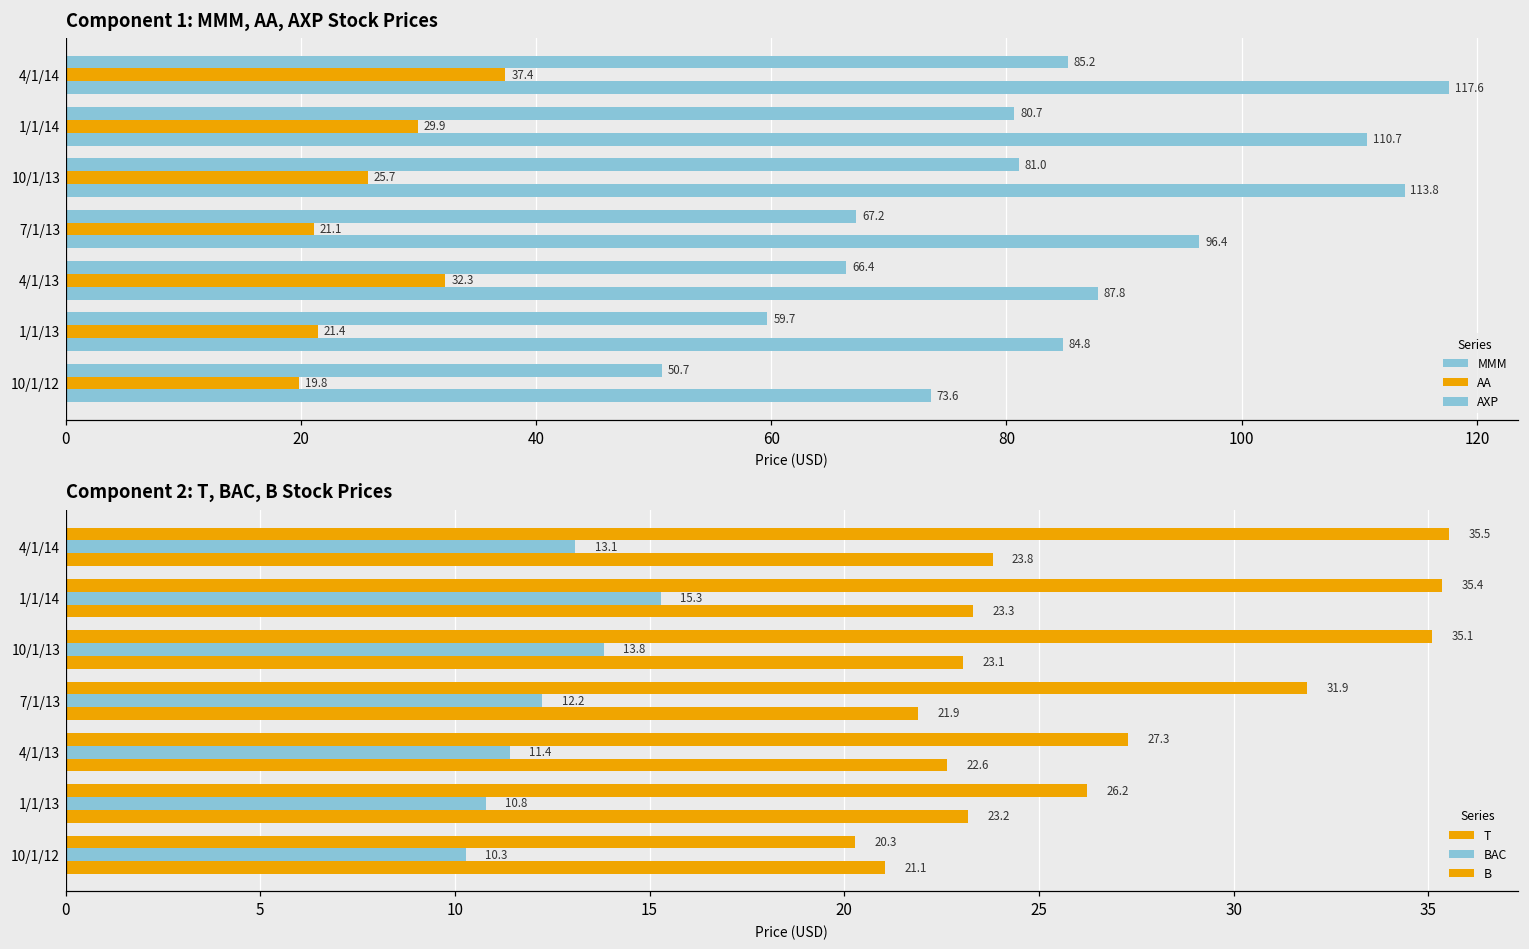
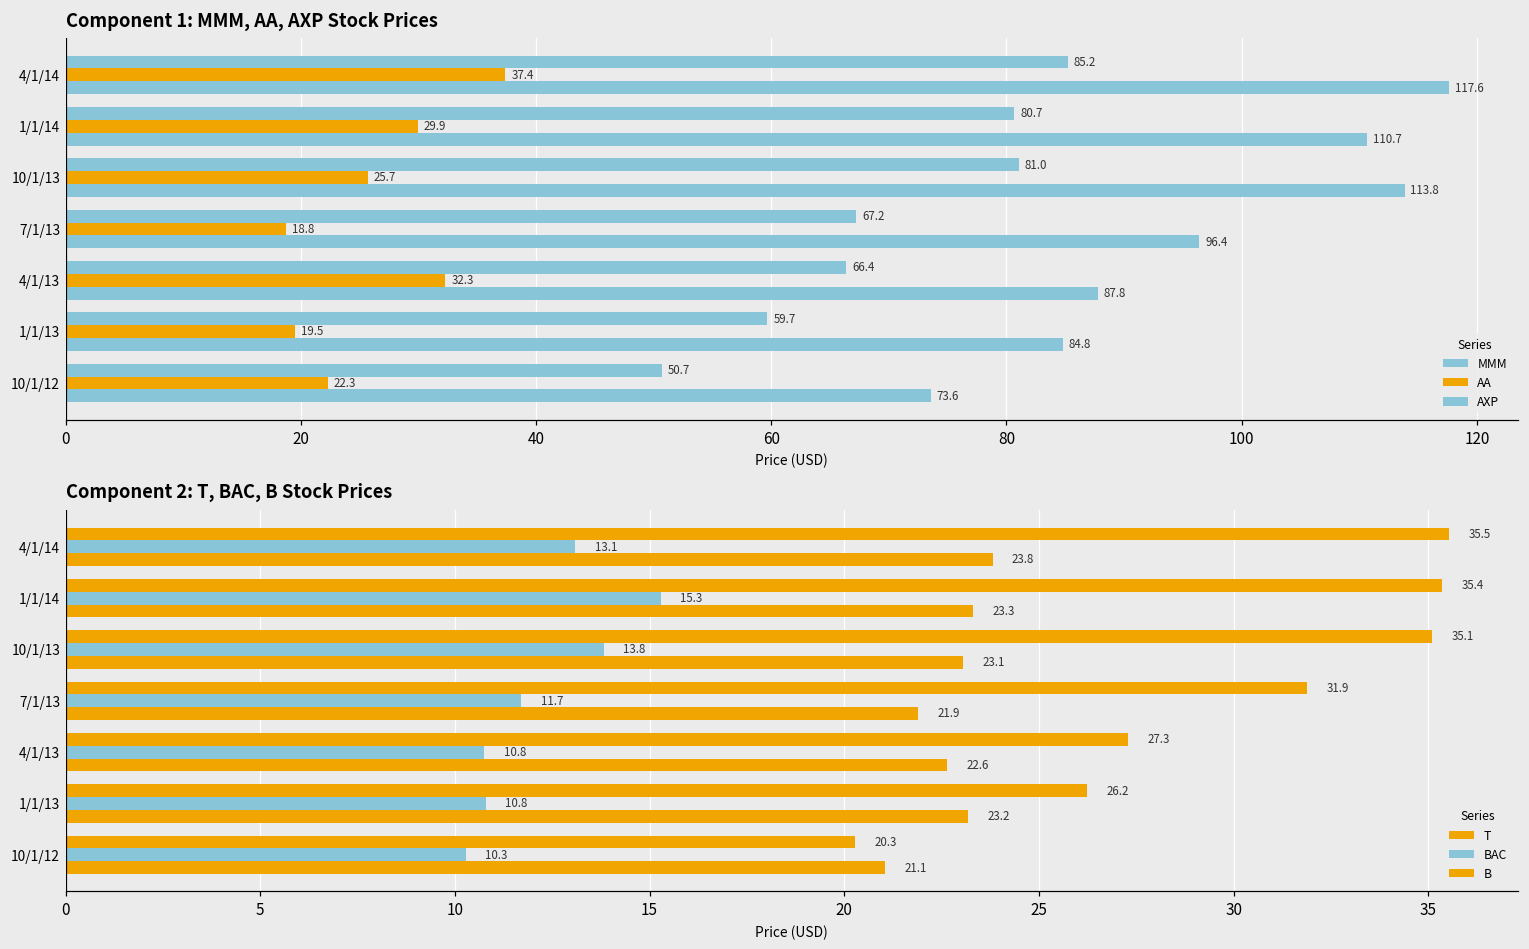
Component 1: MMM, AA, AXP Stock Prices, AA, 7/1/13: 21.1 -> 18.8
Component 1: MMM, AA, AXP Stock Prices, AA, 1/1/13: 21.4 -> 19.5
Component 1: MMM, AA, AXP Stock Prices, AA, 10/1/12: 19.8 -> 22.3
Component 2: T, BAC, B Stock Prices, BAC, 7/1/13: 12.2 -> 11.7
Component 2: T, BAC, B Stock Prices, BAC, 4/1/13: 11.4 -> 10.8
